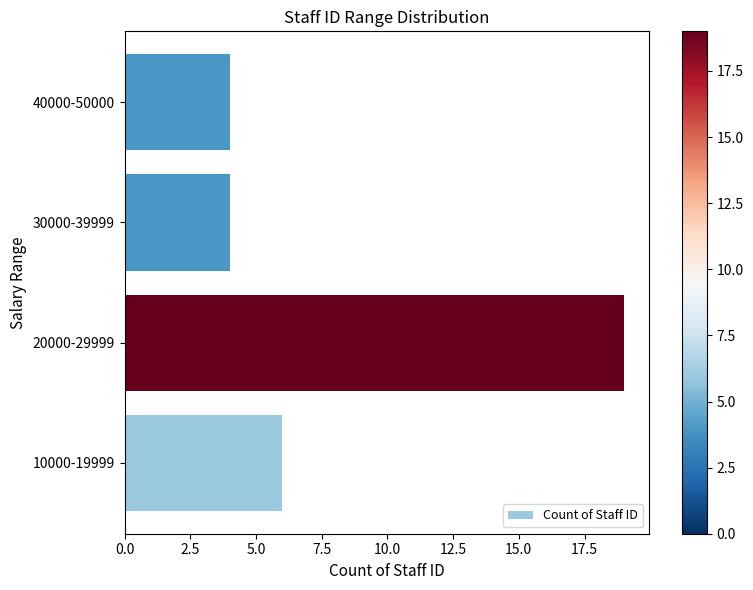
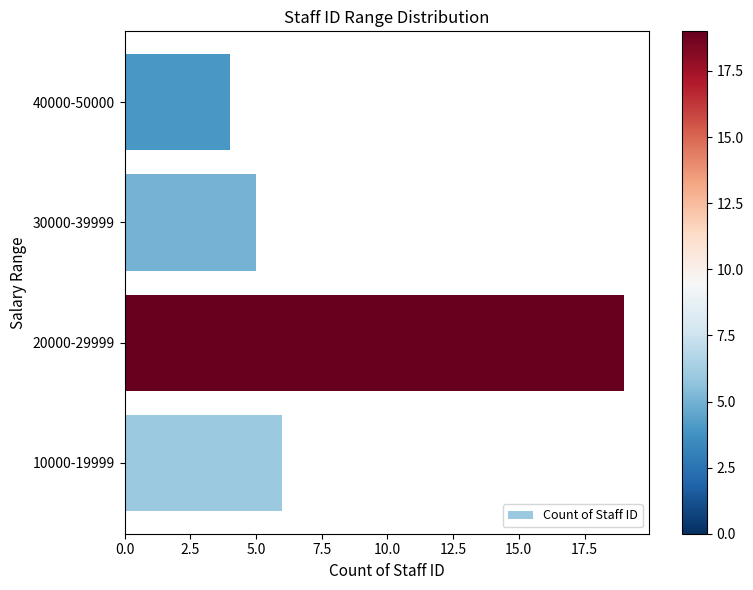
30000-39999: 4 -> 5
